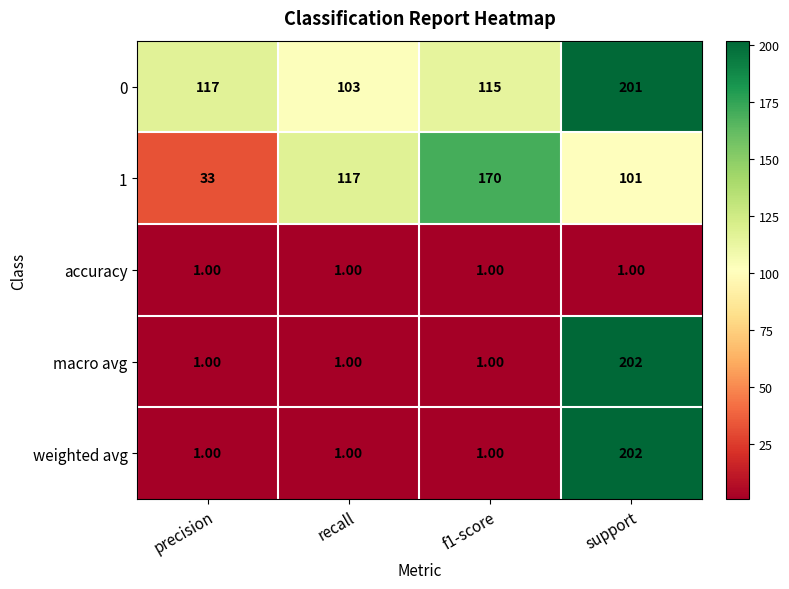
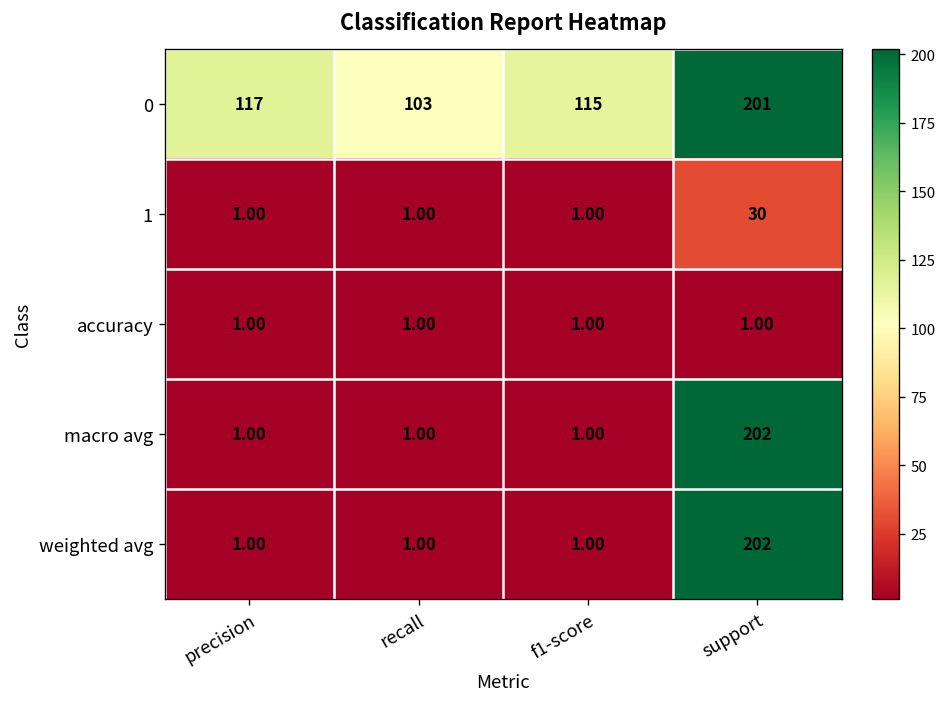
1, precision: 33 -> 1.00
1, recall: 117 -> 1.00
1, f1-score: 170 -> 1.00
1, support: 101 -> 30
